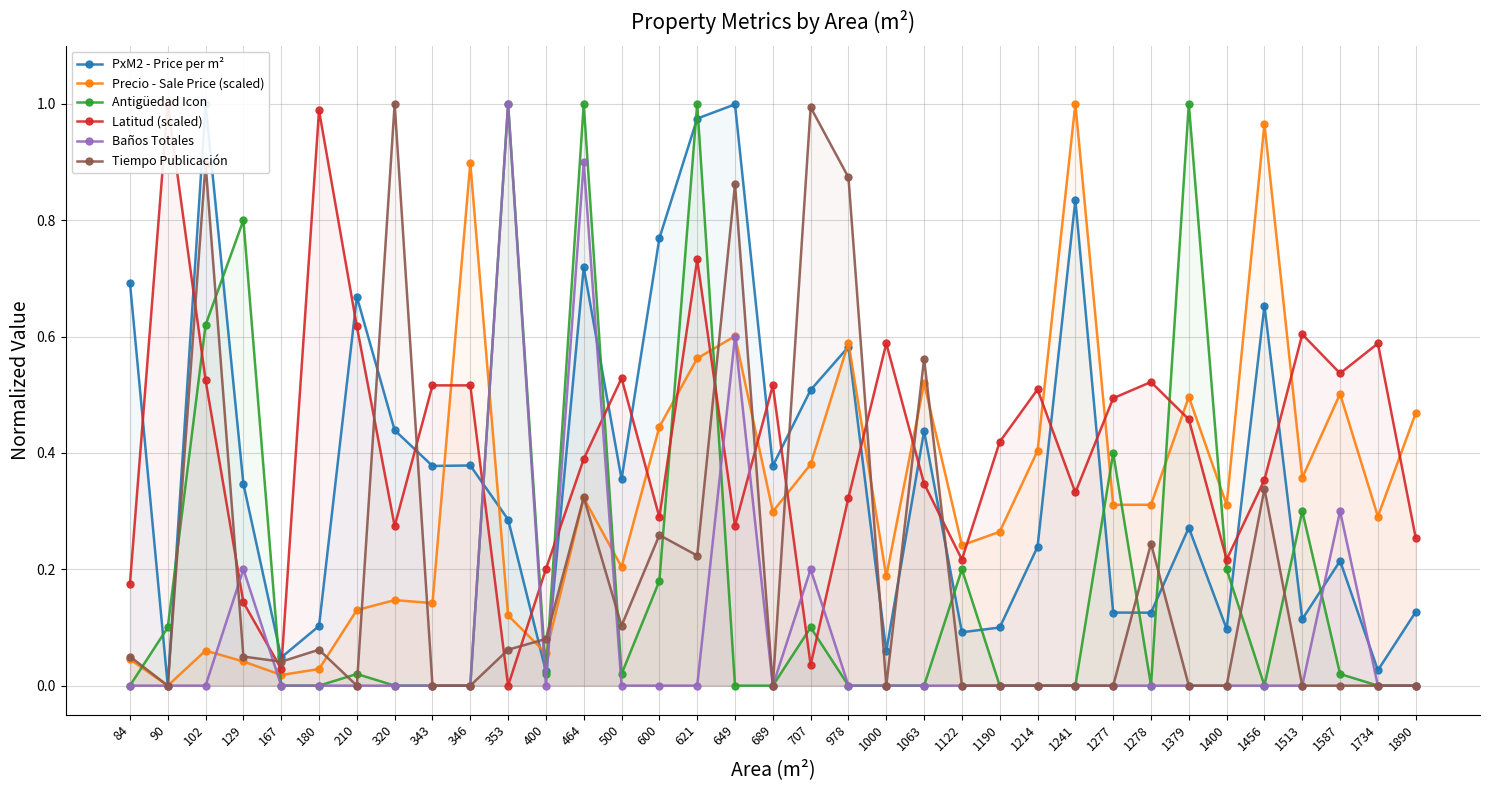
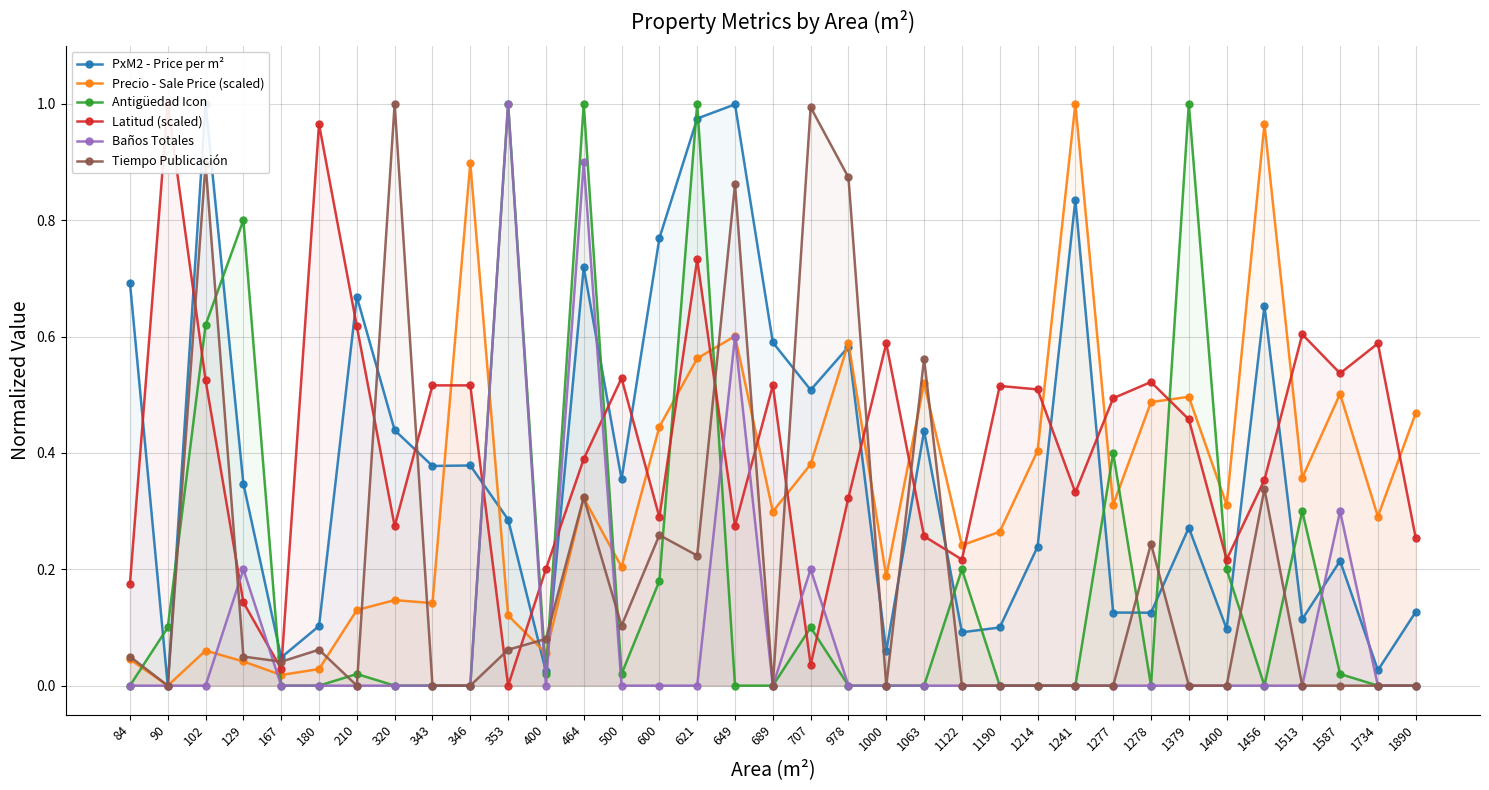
Latitud (scaled), 180: 0.99 -> 0.97
PxM2 - Price per m², 689: 0.38 -> 0.59
Latitud (scaled), 1063: 0.35 -> 0.26
Latitud (scaled), 1190: 0.42 -> 0.52
Precio - Sale Price (scaled), 1278: 0.31 -> 0.49
